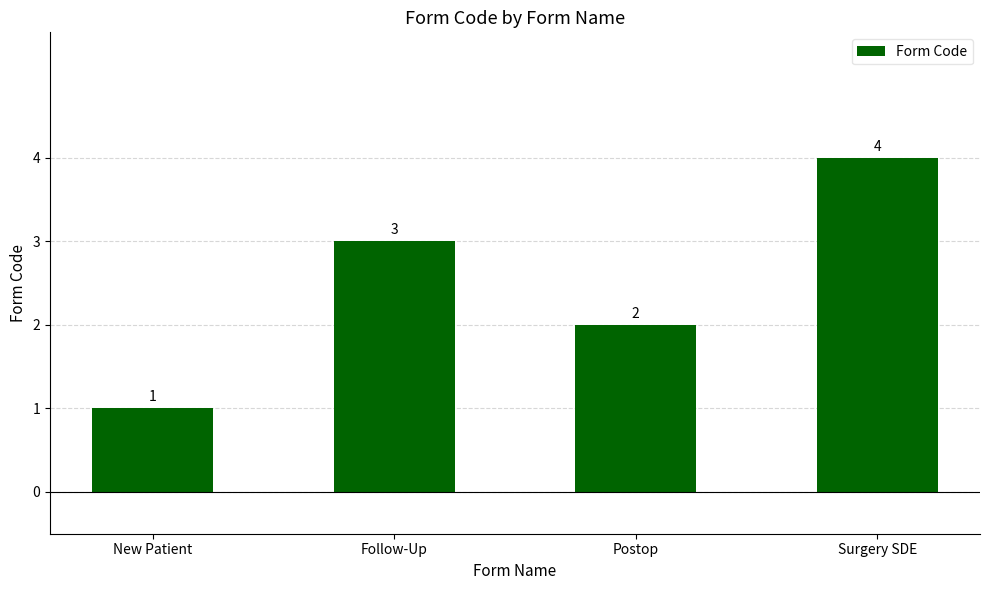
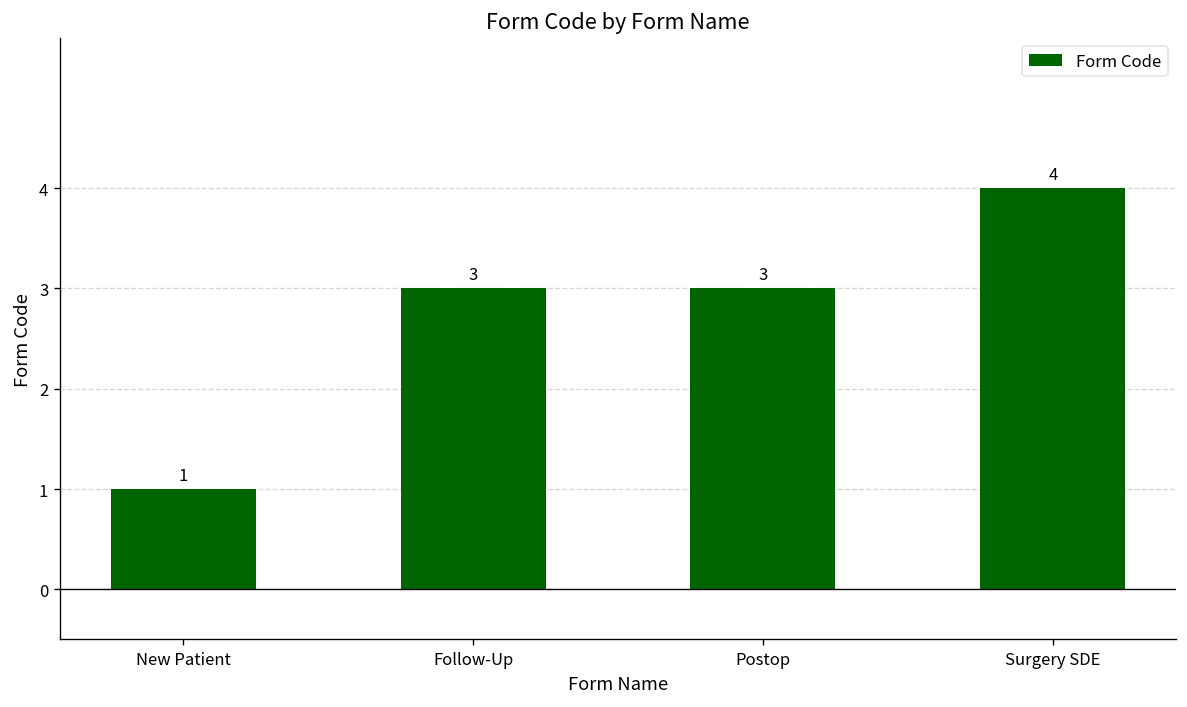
Postop: 2 -> 3
